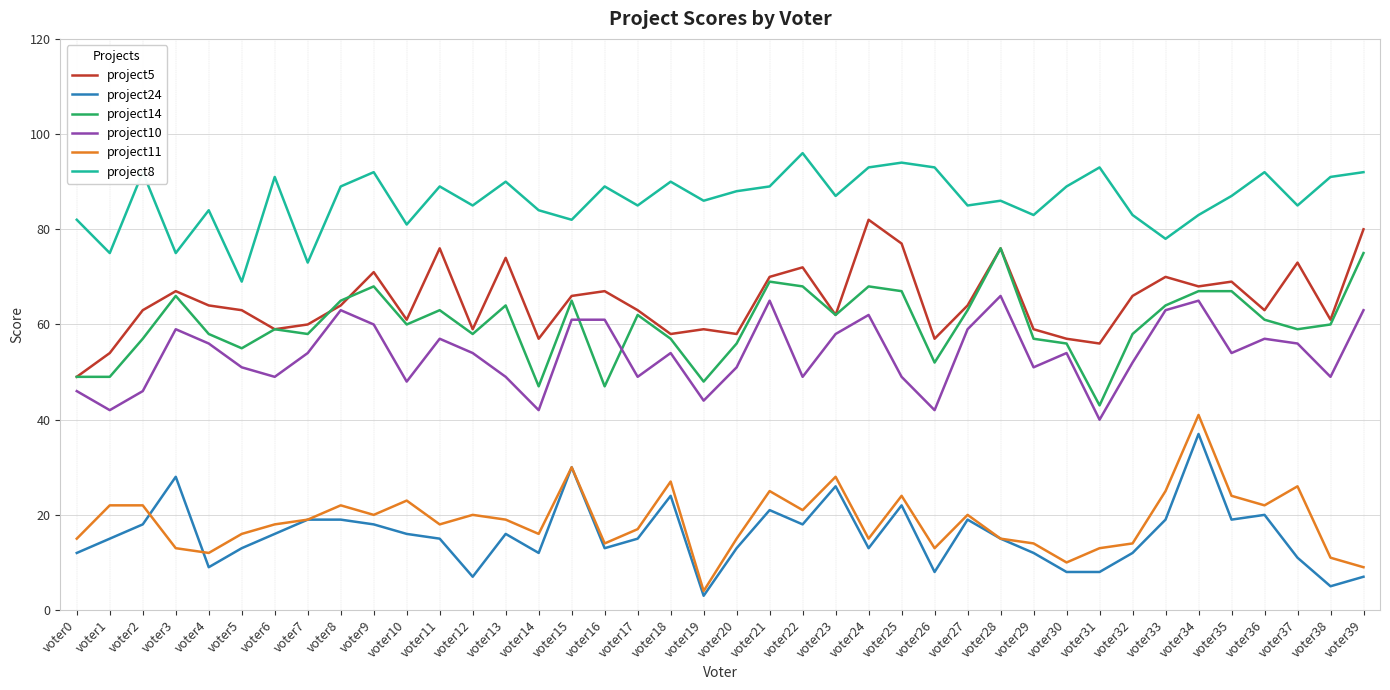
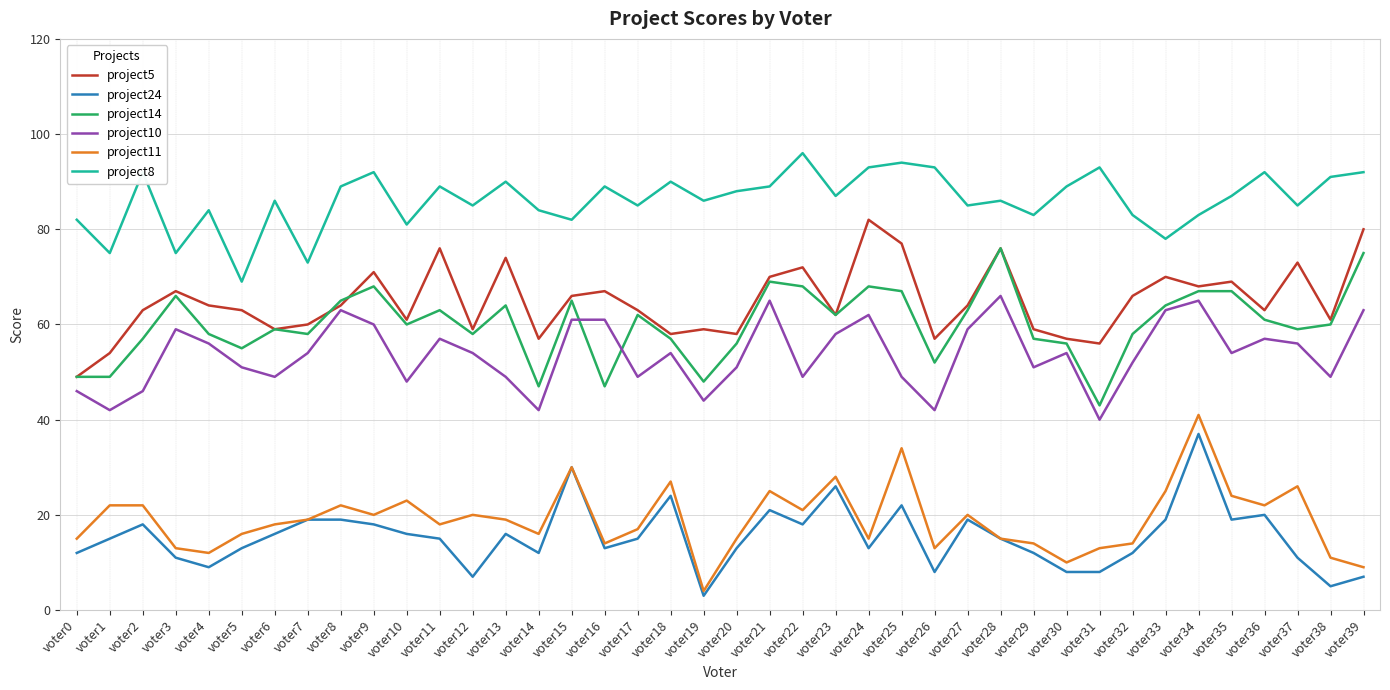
project24, voter3: 28 -> 11
project8, voter6: 91 -> 86
project11, voter25: 24 -> 34
